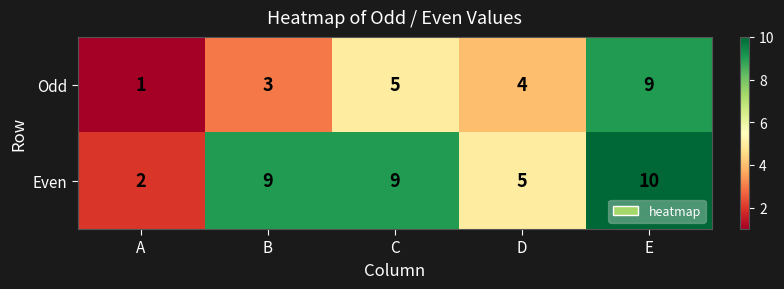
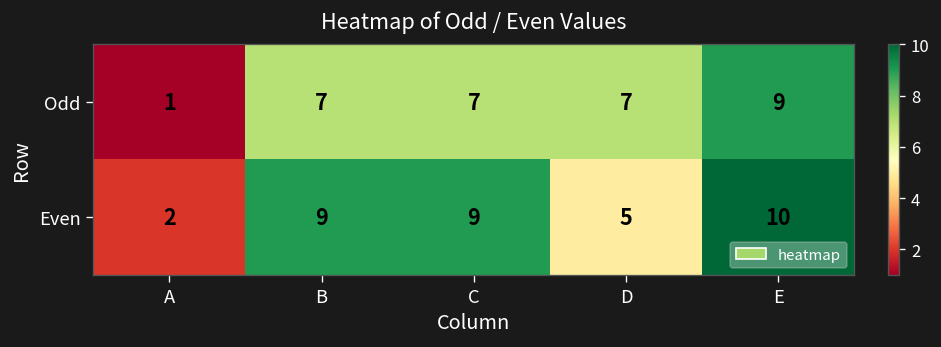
Odd, B: 3 -> 7
Odd, C: 5 -> 7
Odd, D: 4 -> 7
